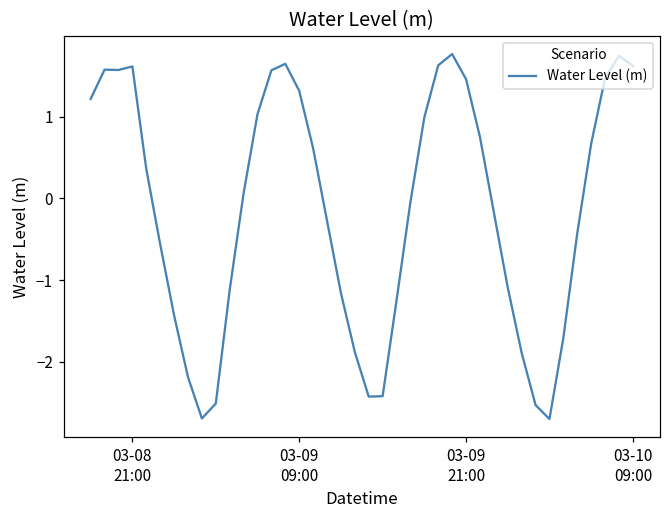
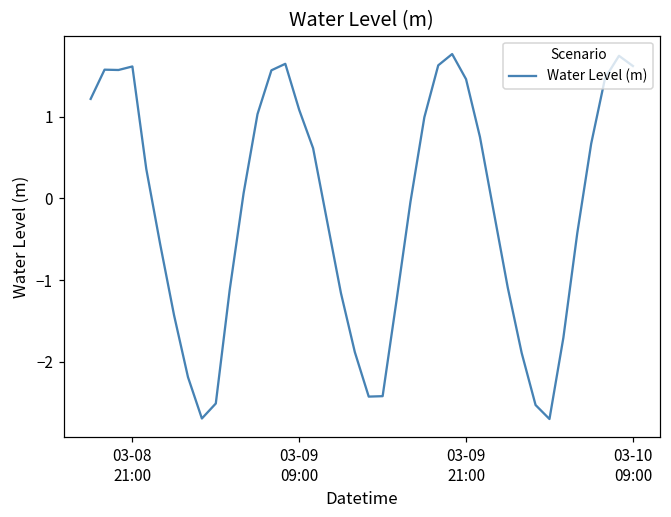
03-09 09:00: 1.3 -> 1.1
